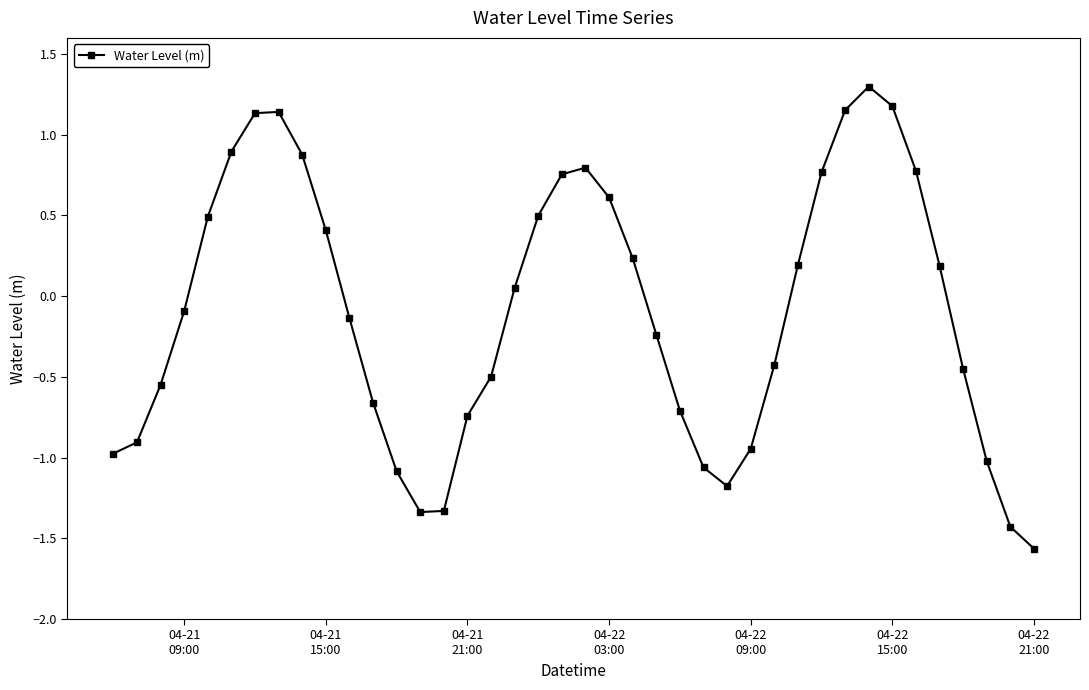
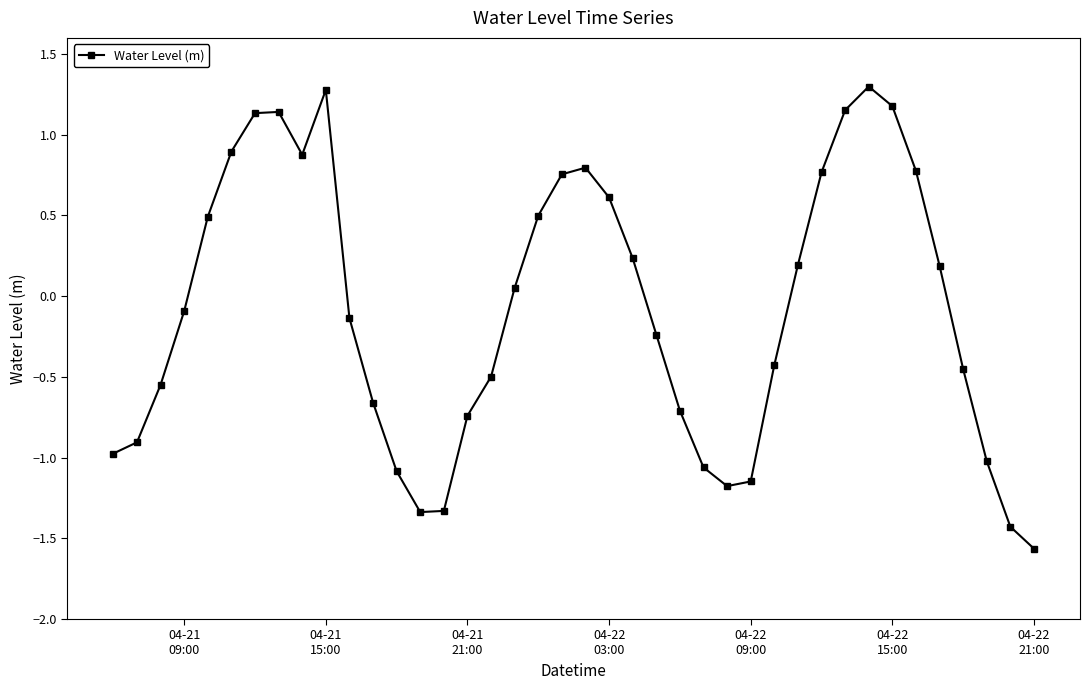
04-21 15:00: 0.41 -> 1.28
04-22 09:00: -0.95 -> -1.15
